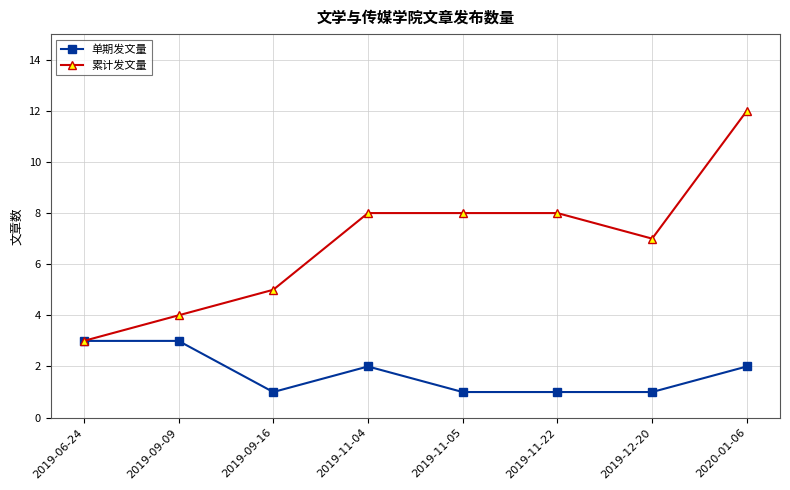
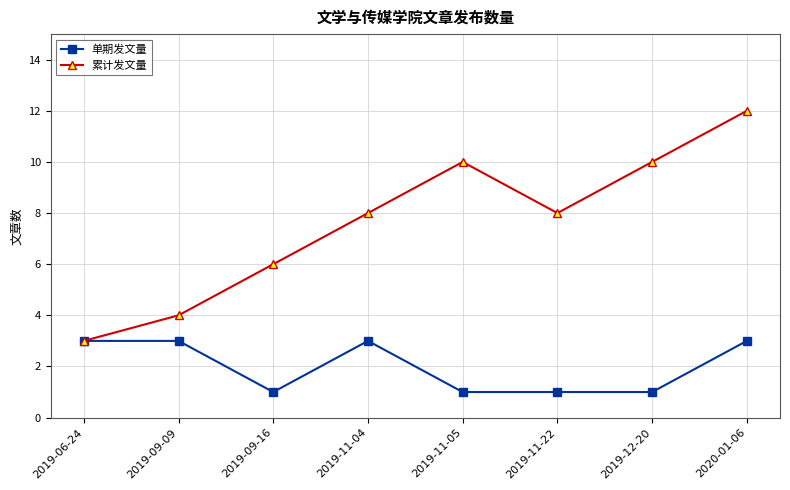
累计发文量, 2019-09-16: 5 -> 6
单期发文量, 2019-11-04: 2 -> 3
累计发文量, 2019-11-05: 8 -> 10
累计发文量, 2019-12-20: 7 -> 10
单期发文量, 2020-01-06: 2 -> 3
